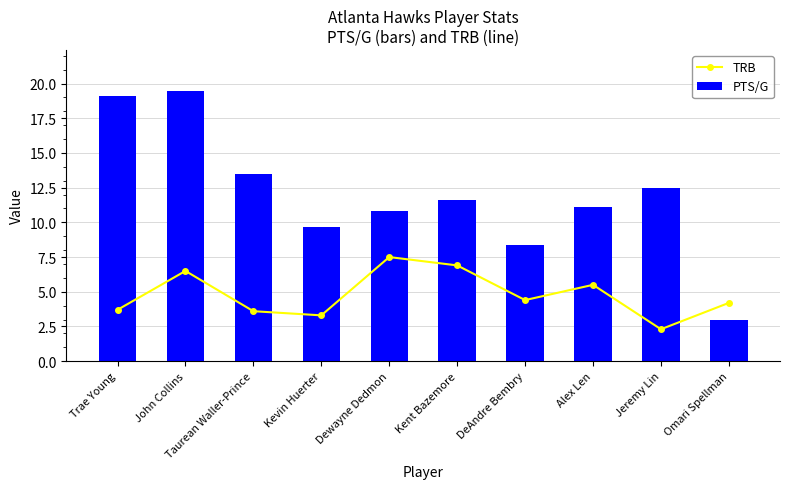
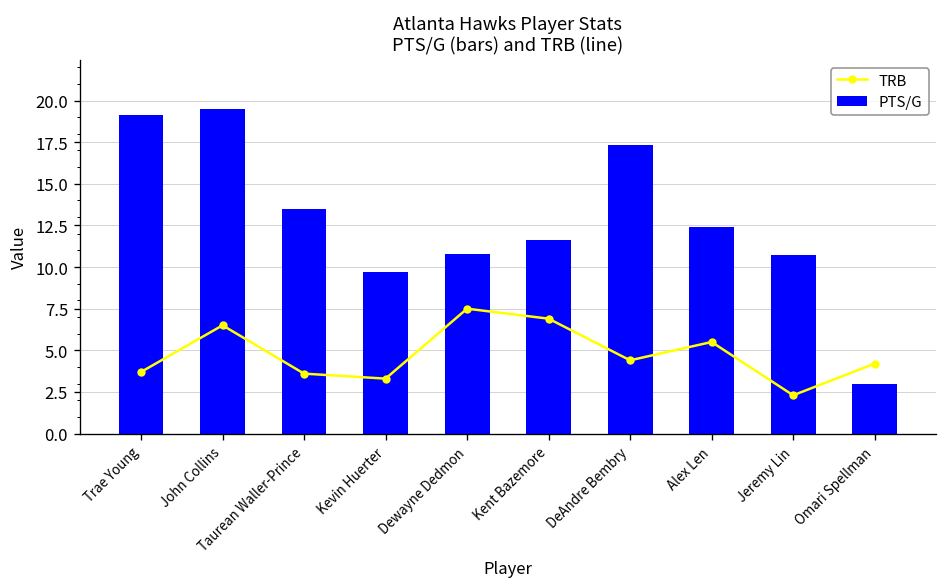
PTS/G, DeAndre Bembry: 8.4 -> 17.3
PTS/G, Alex Len: 11.1 -> 12.4
PTS/G, Jeremy Lin: 12.5 -> 10.7
